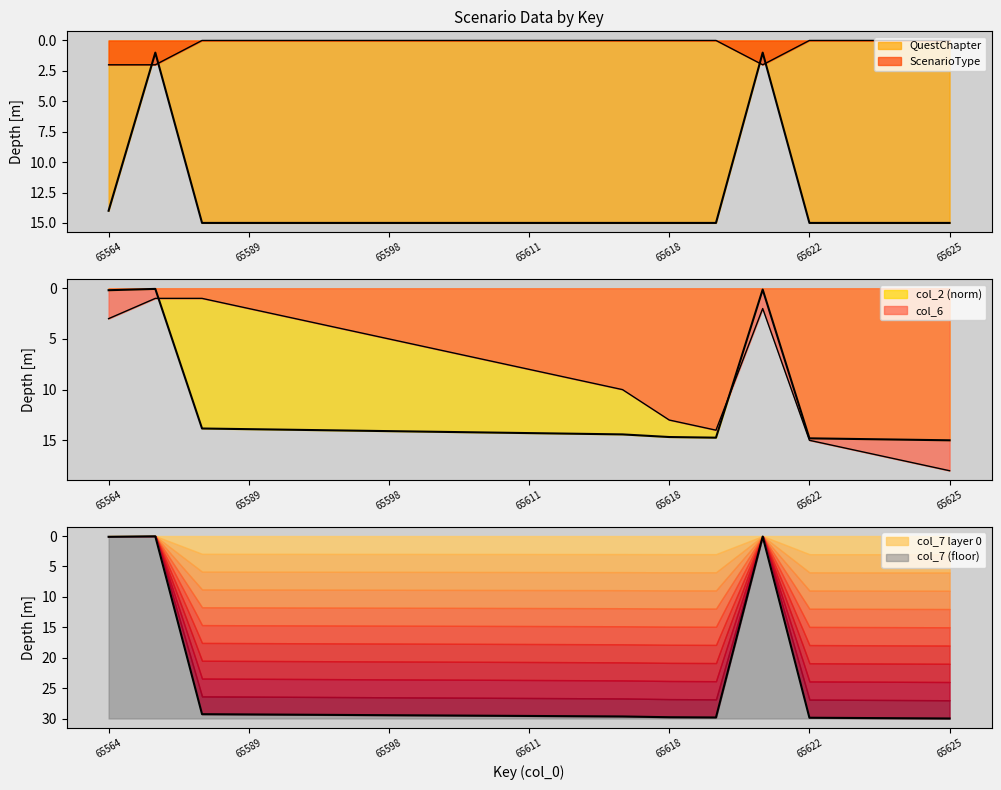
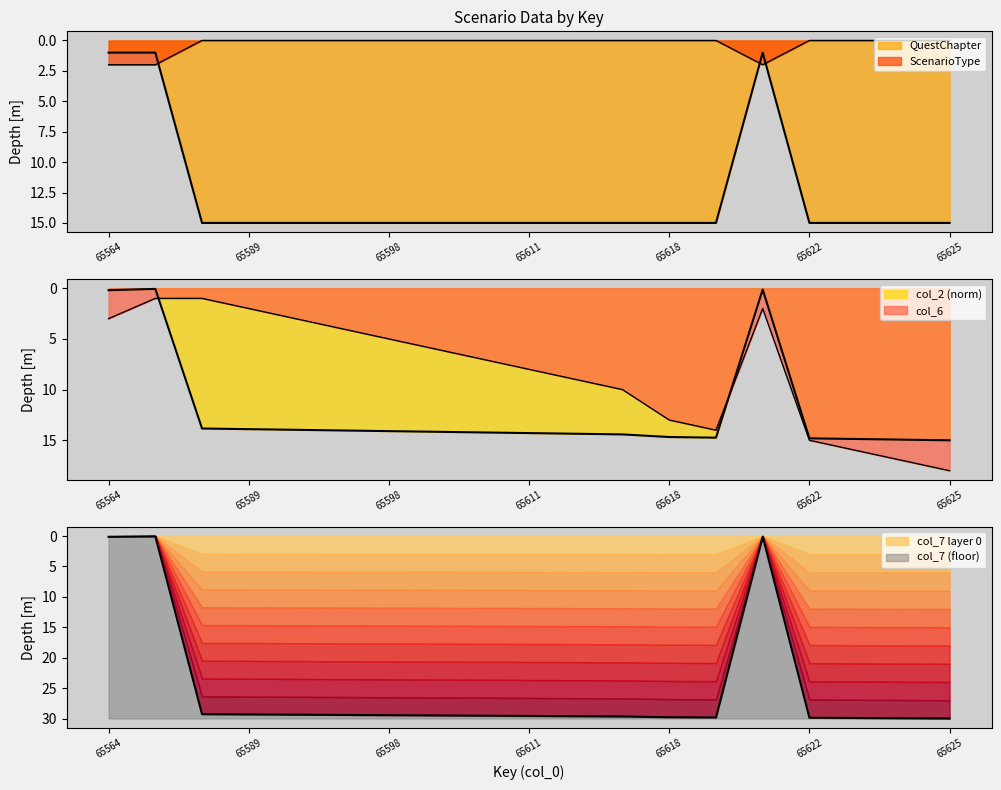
Scenario Data by Key, QuestChapter, 65564: 14 -> 1
